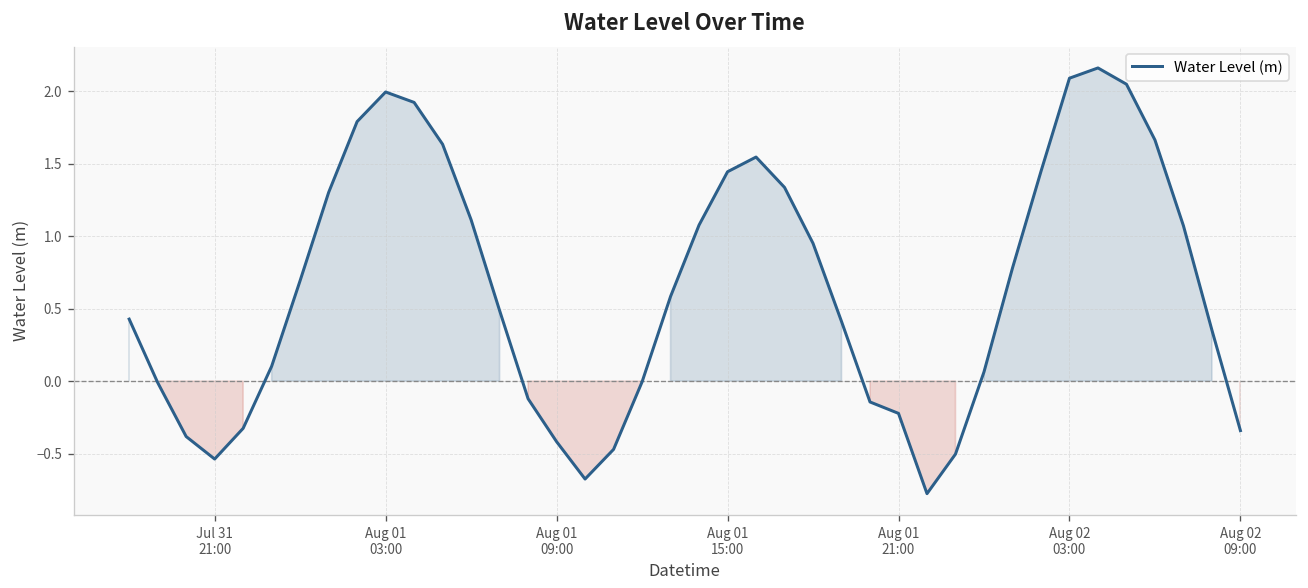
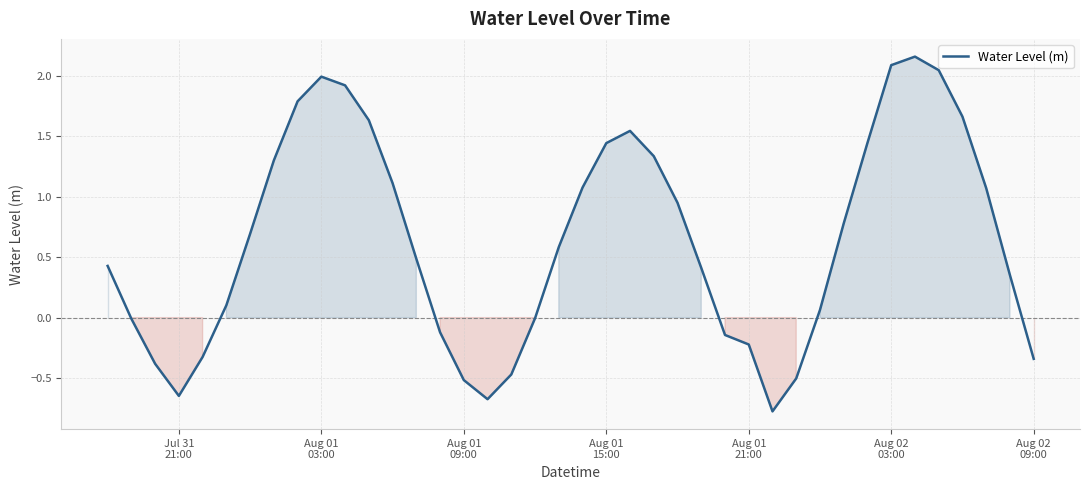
Jul 31 21:00: -0.54 -> -0.65
Aug 01 09:00: -0.42 -> -0.52
